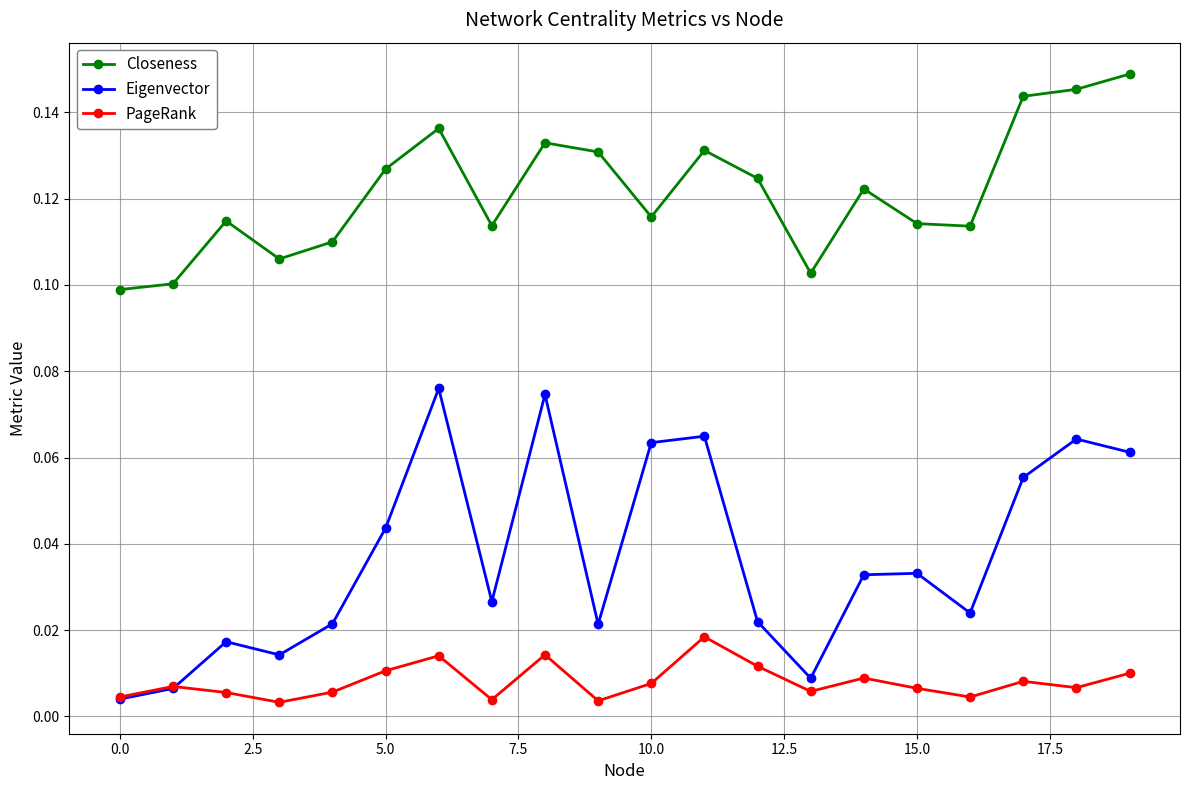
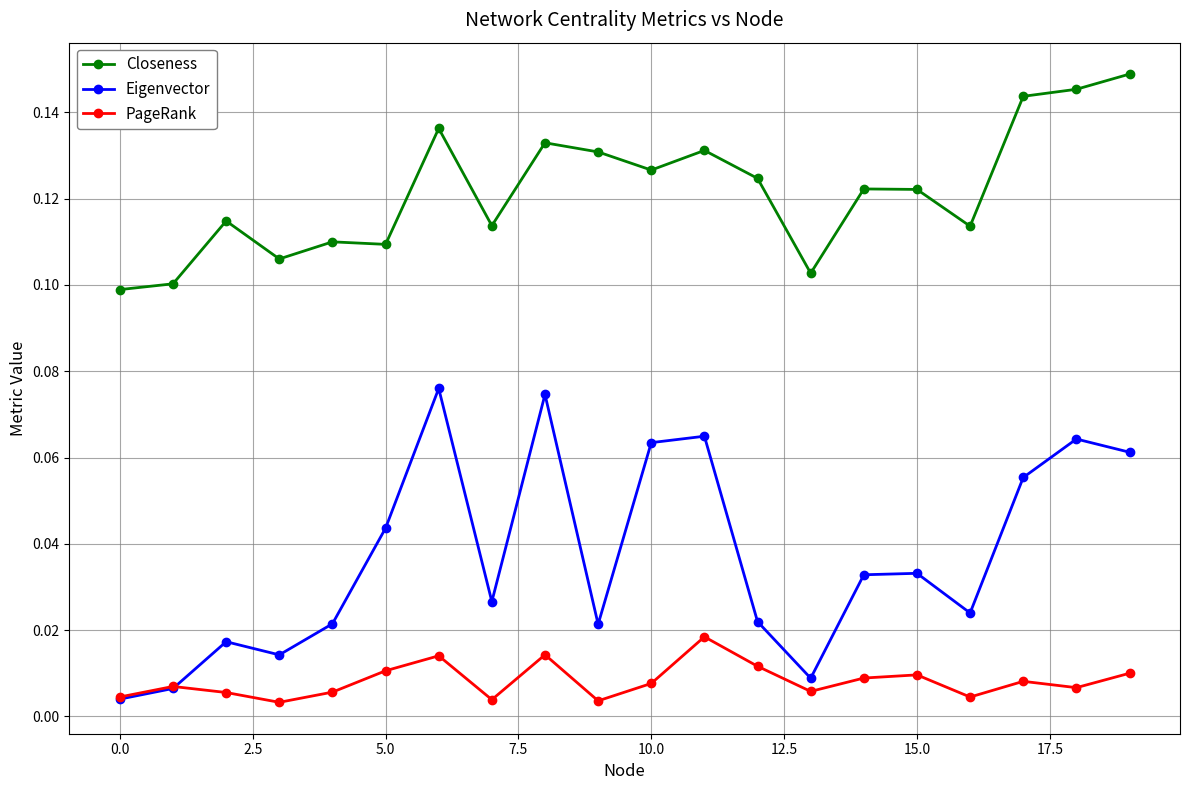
Closeness, 5.0: 0.127 -> 0.109
Closeness, 10.0: 0.116 -> 0.127
Closeness, 15.0: 0.114 -> 0.122
PageRank, 15.0: 0.007 -> 0.010
